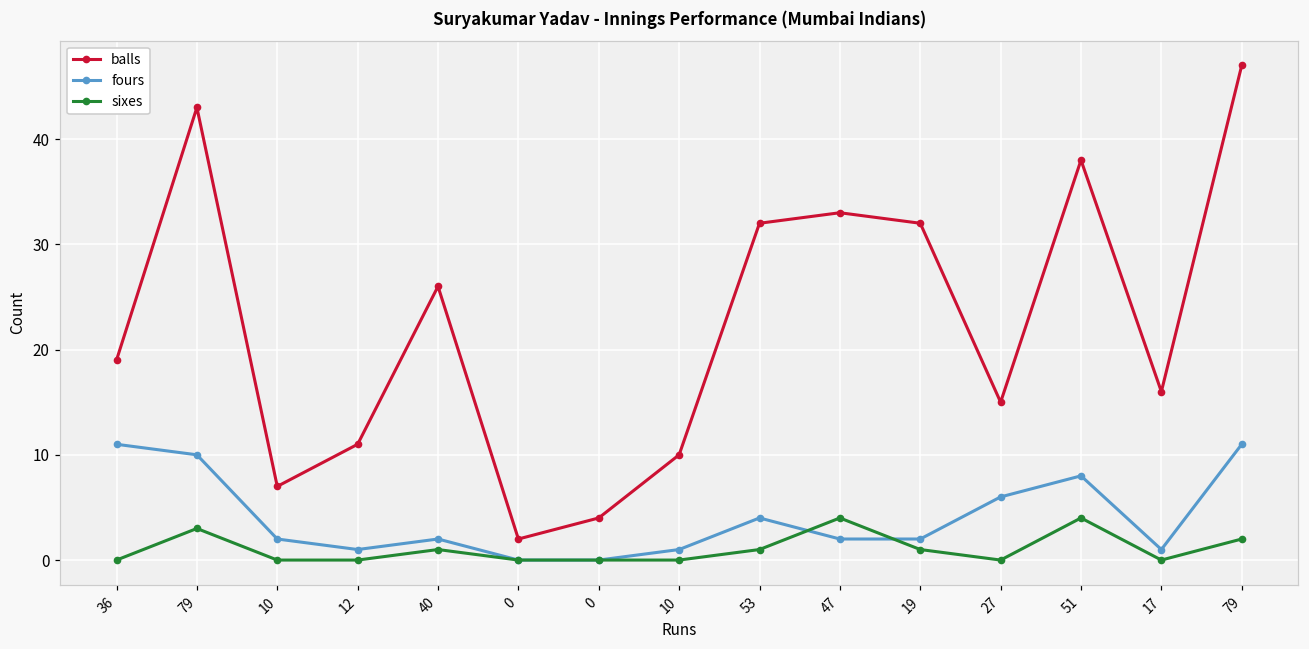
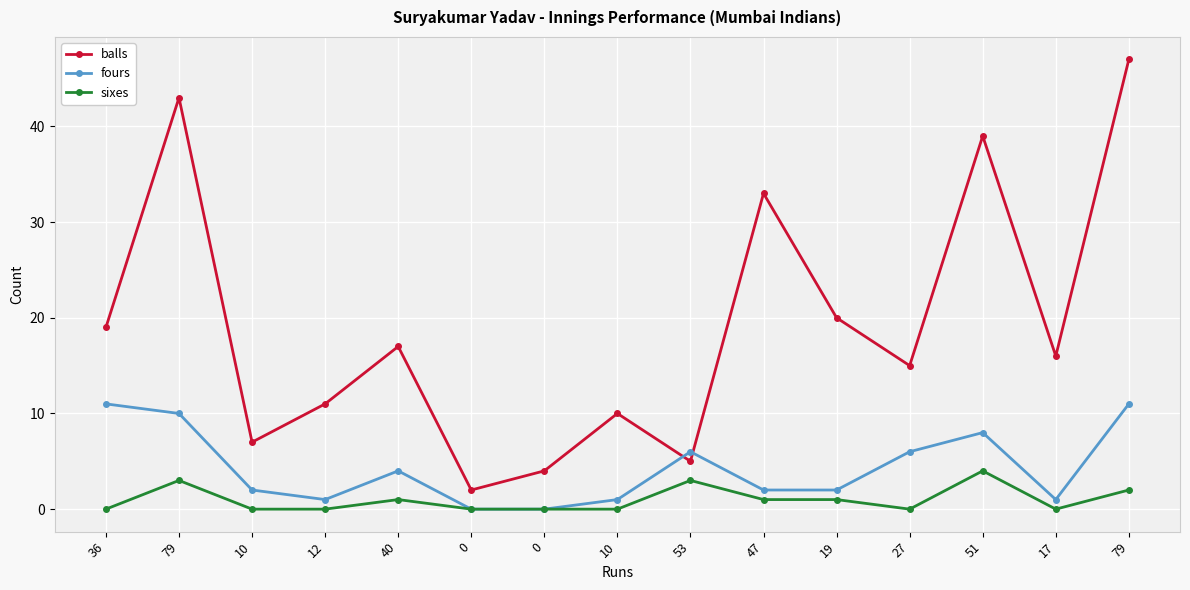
balls, 40: 26 -> 17
fours, 40: 2 -> 4
balls, 53: 32 -> 5
fours, 53: 4 -> 6
sixes, 53: 1 -> 3
sixes, 47: 4 -> 1
balls, 19: 32 -> 20
balls, 51: 38 -> 39
